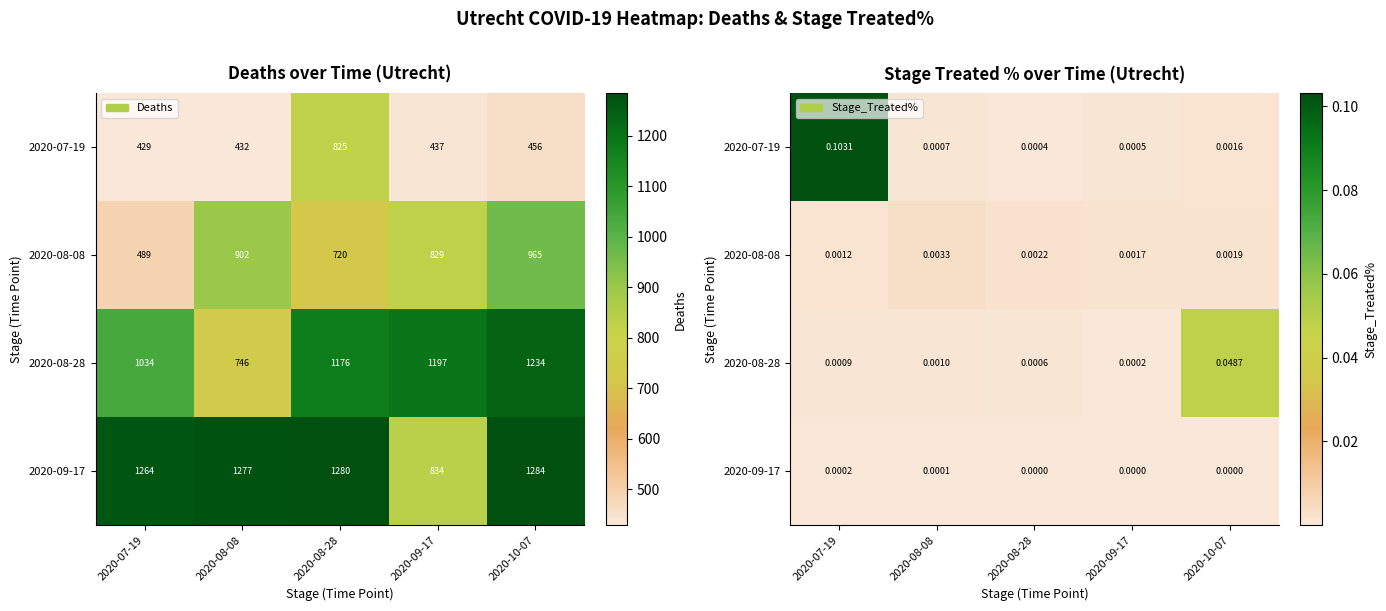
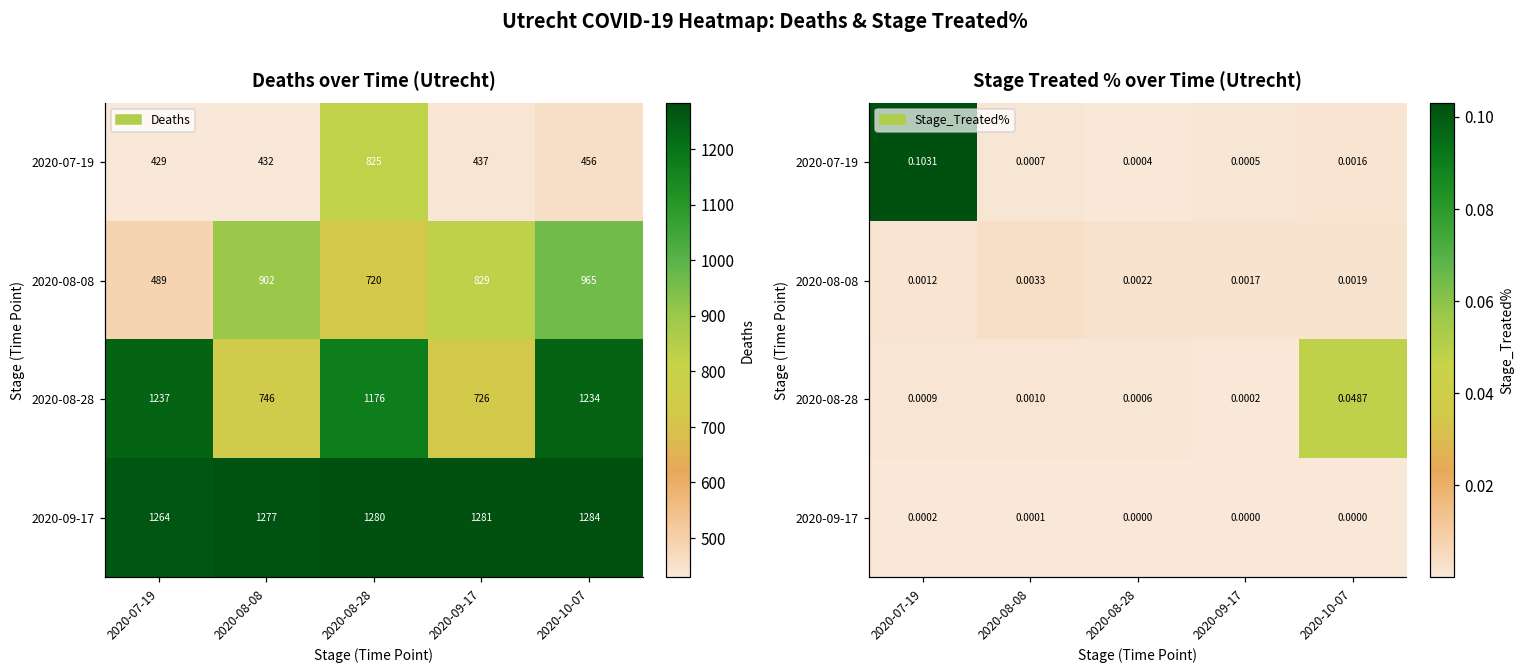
Deaths over Time (Utrecht), 2020-08-28, 2020-07-19: 1034 -> 1237
Deaths over Time (Utrecht), 2020-08-28, 2020-09-17: 1197 -> 726
Deaths over Time (Utrecht), 2020-09-17, 2020-09-17: 834 -> 1281
